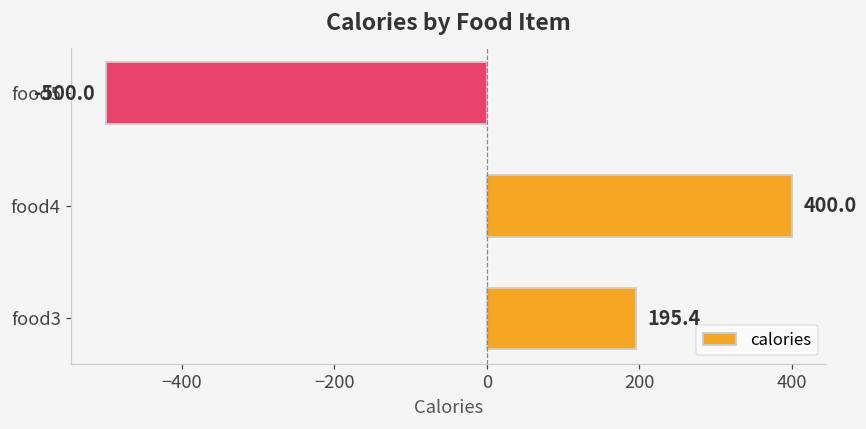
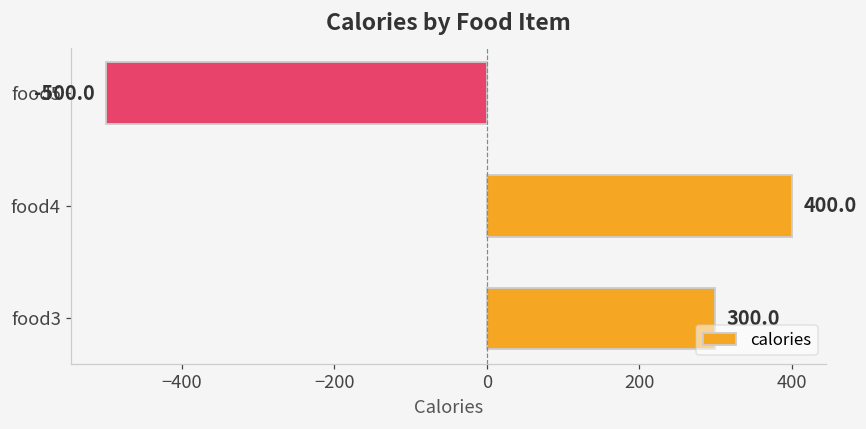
food3: 195.4 -> 300.0
